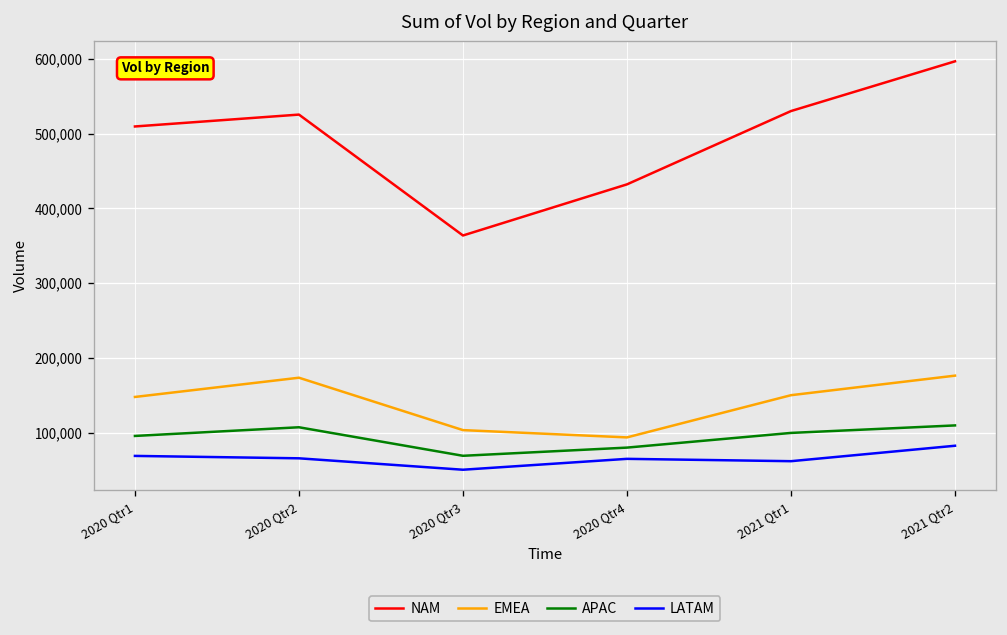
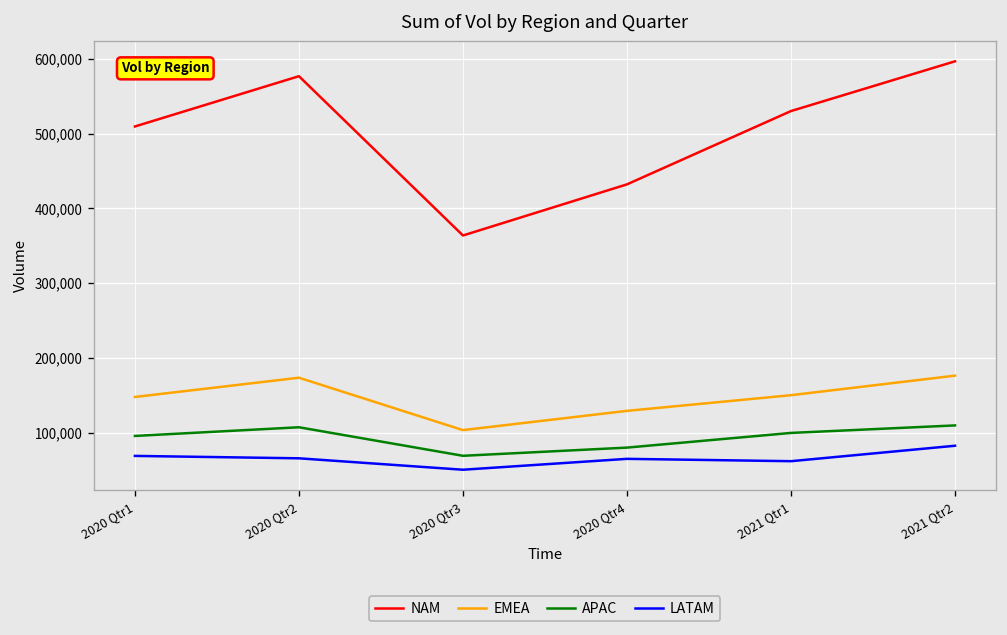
NAM, 2020 Qtr2: 530,000 -> 580,000
EMEA, 2020 Qtr4: 90,000 -> 130,000
